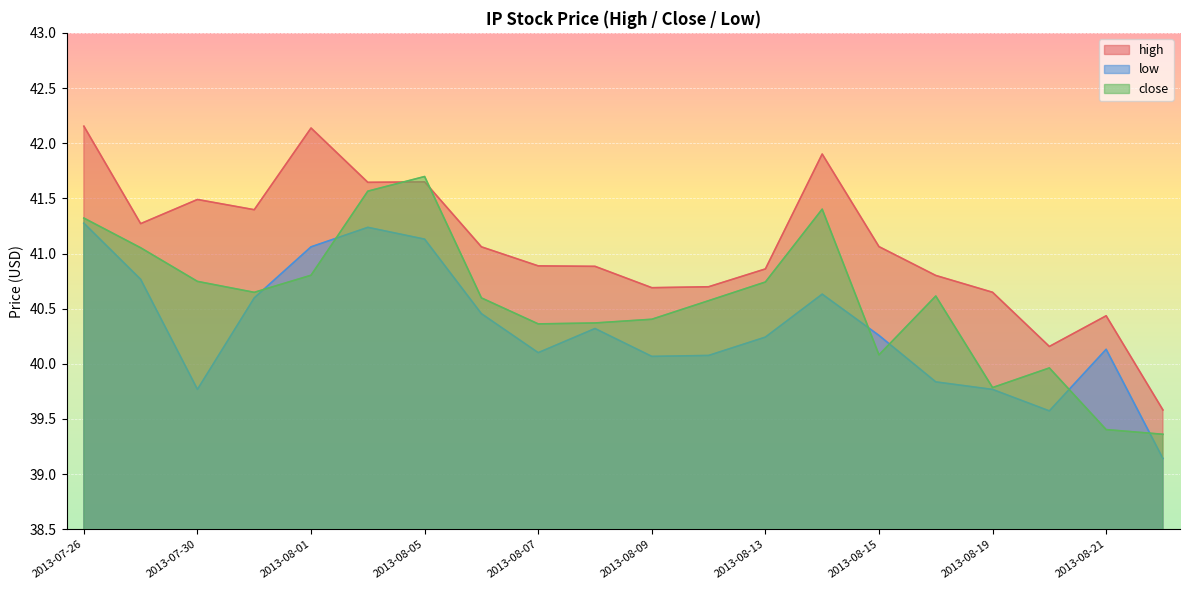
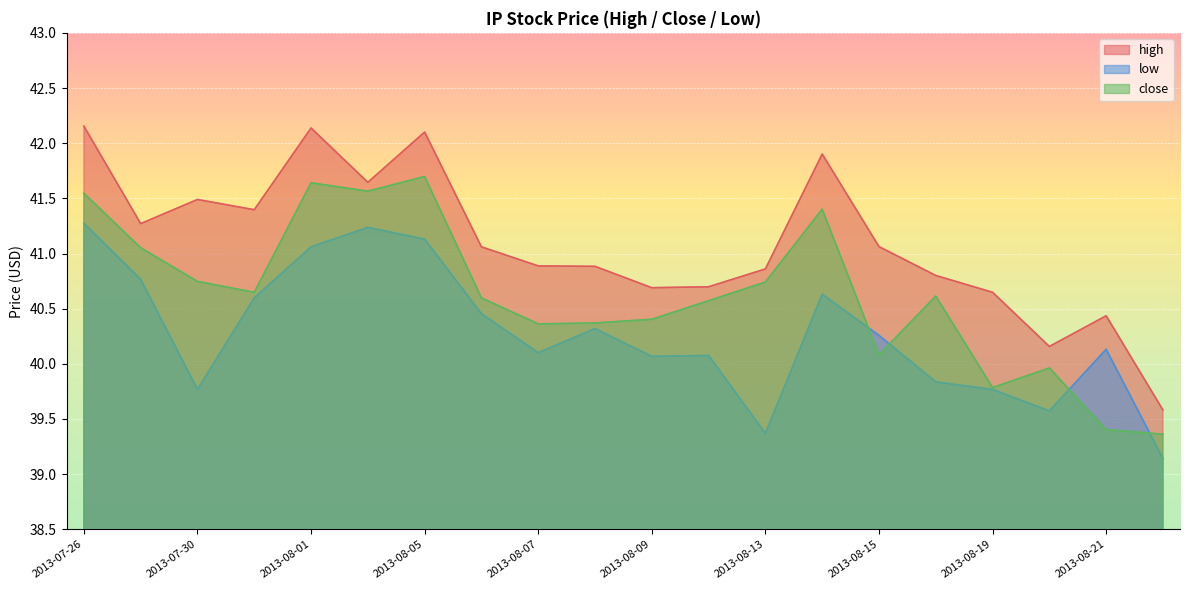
close, 2013-07-26: 41.32 -> 41.55
close, 2013-08-01: 40.80 -> 41.64
high, 2013-08-05: 41.65 -> 42.10
low, 2013-08-13: 40.24 -> 39.37
